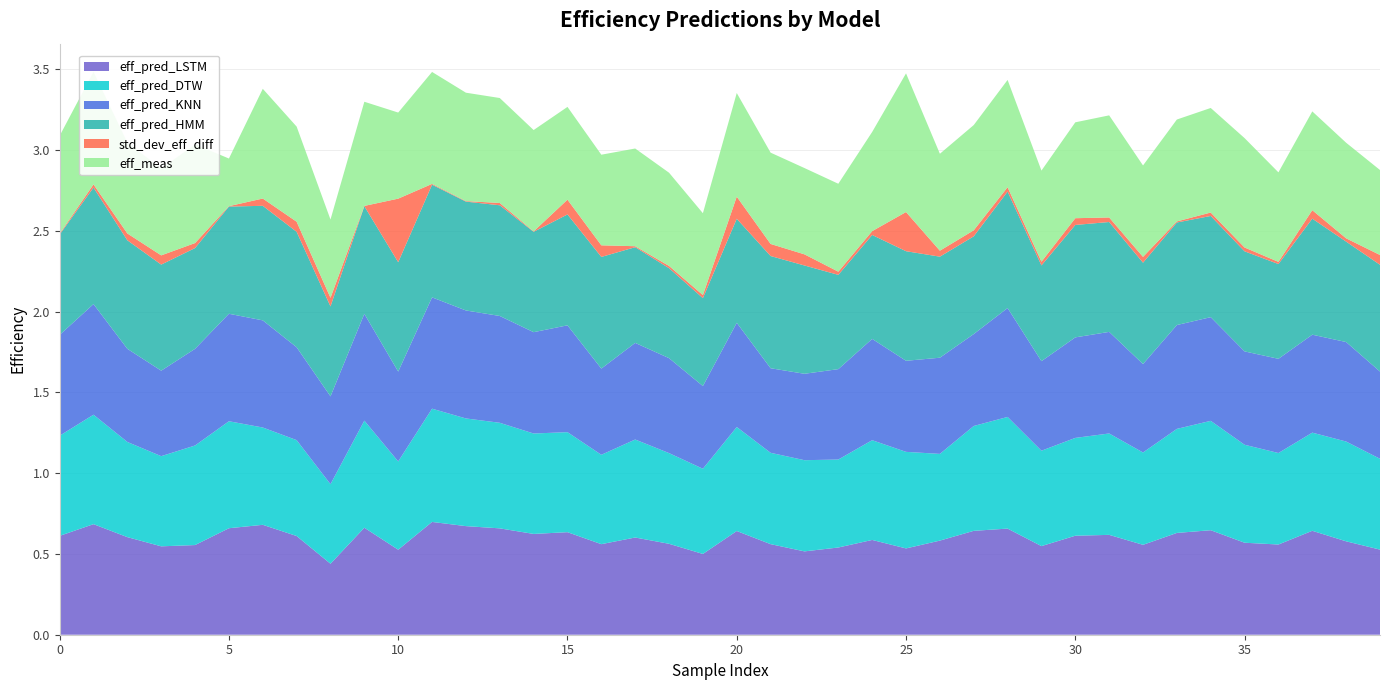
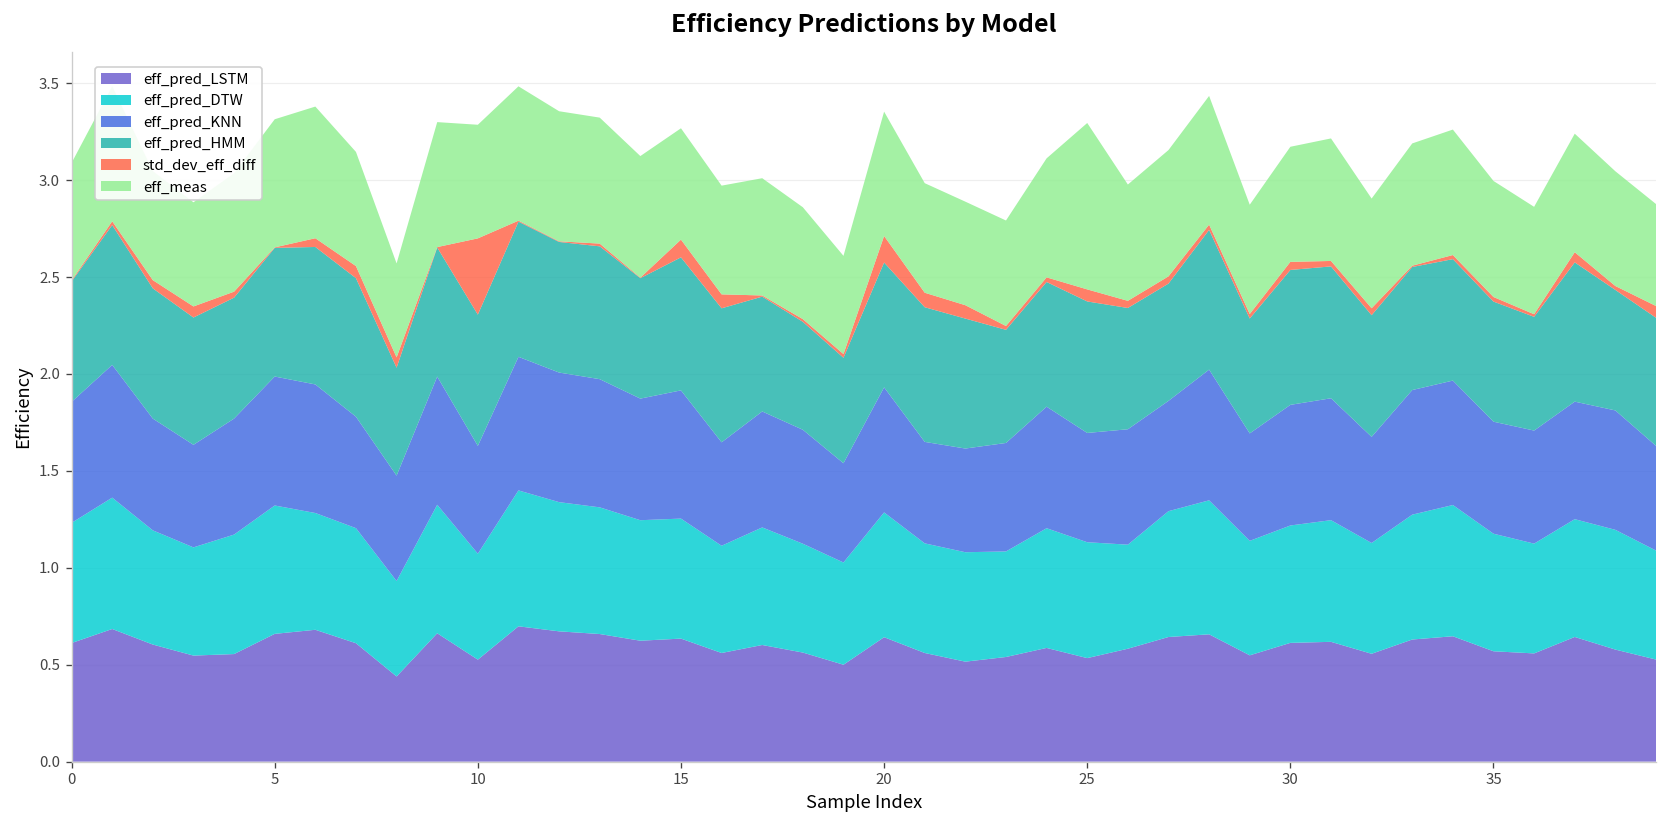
eff_meas, 5: 0.29 -> 0.66
eff_meas, 10: 0.53 -> 0.59
std_dev_eff_diff, 25: 0.24 -> 0.06
eff_meas, 35: 0.68 -> 0.60
